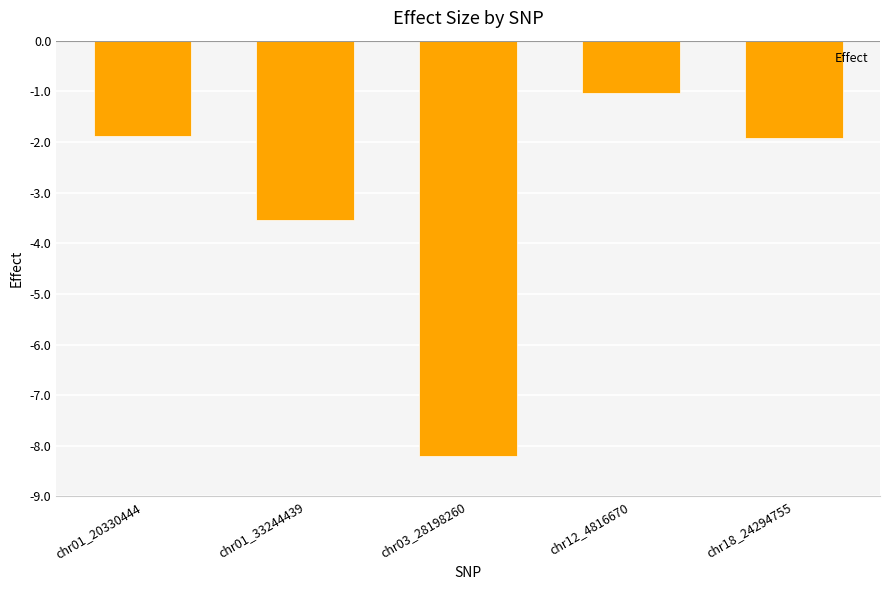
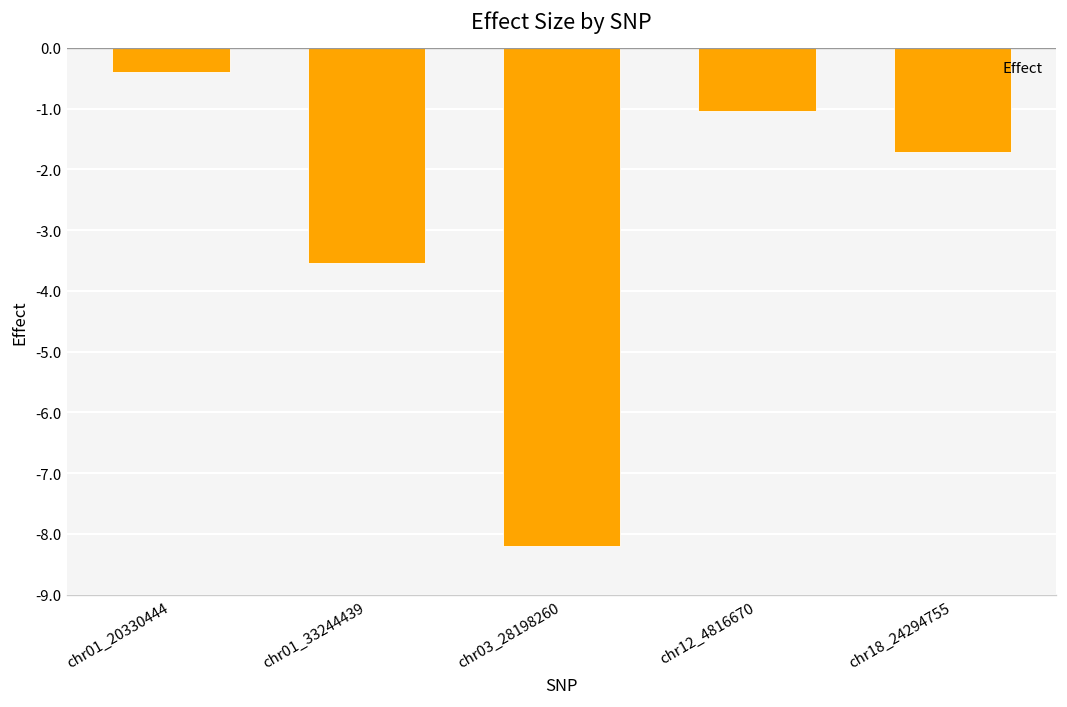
chr01_20330444: -1.9 -> -0.4
chr18_24294755: -1.9 -> -1.7
